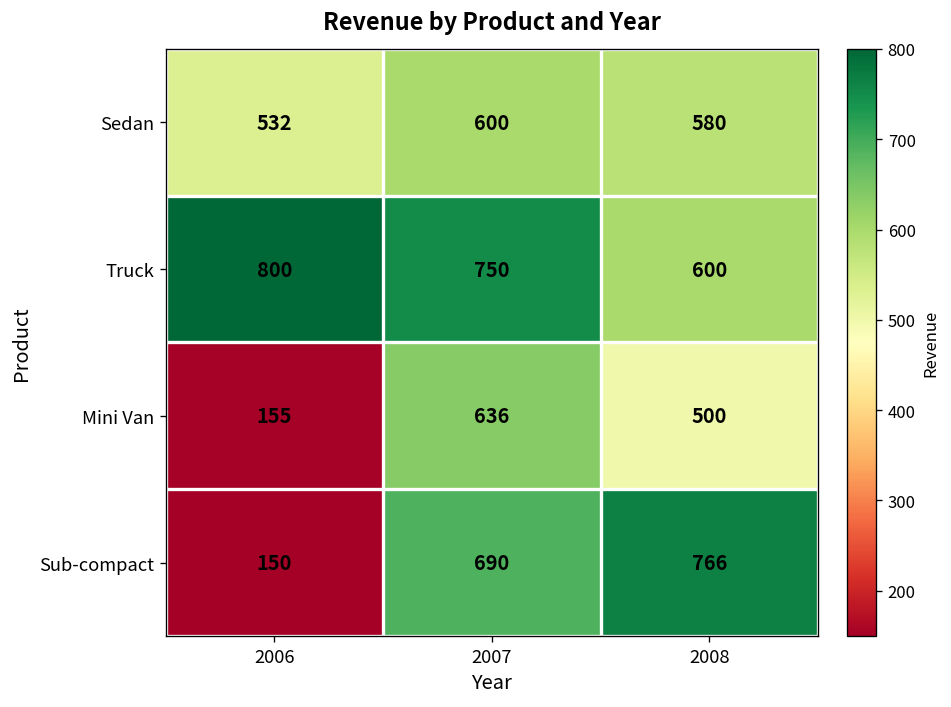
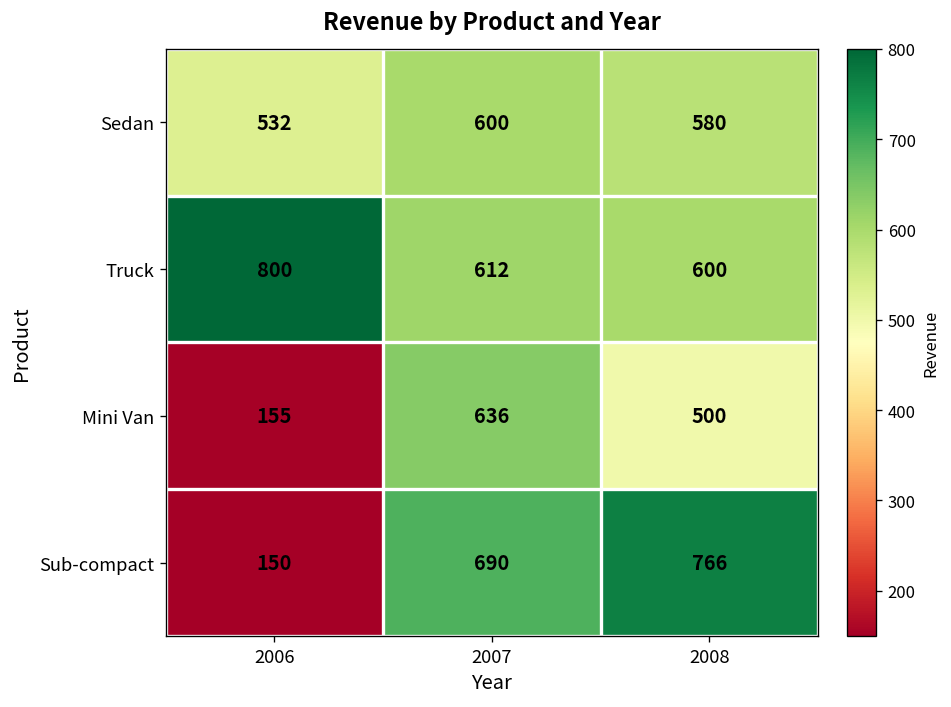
Truck, 2007: 750 -> 612
